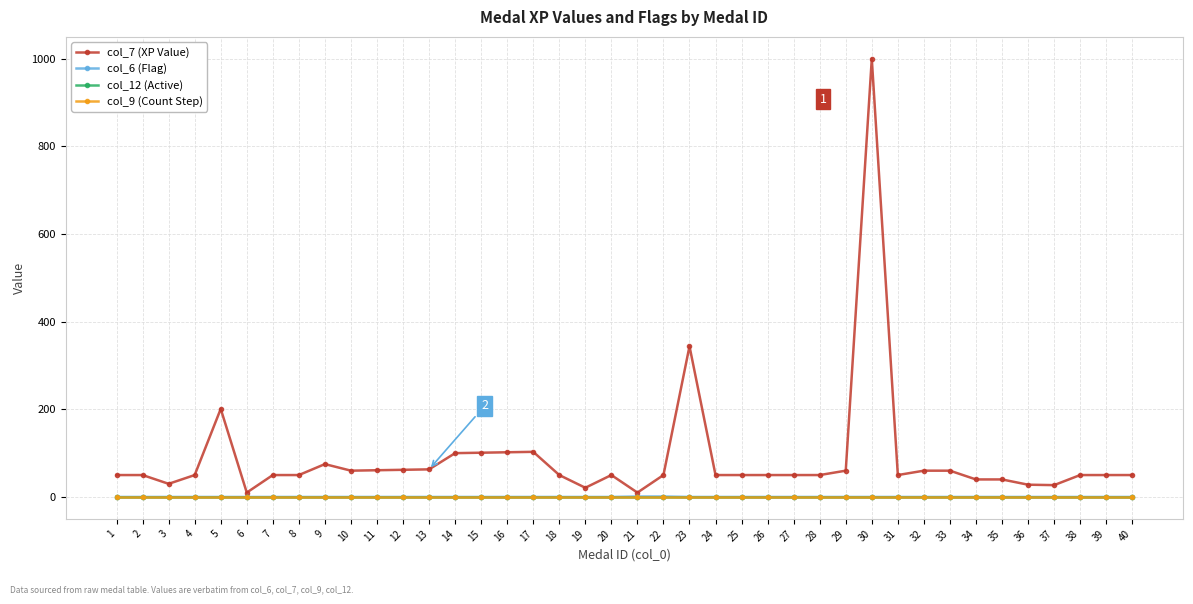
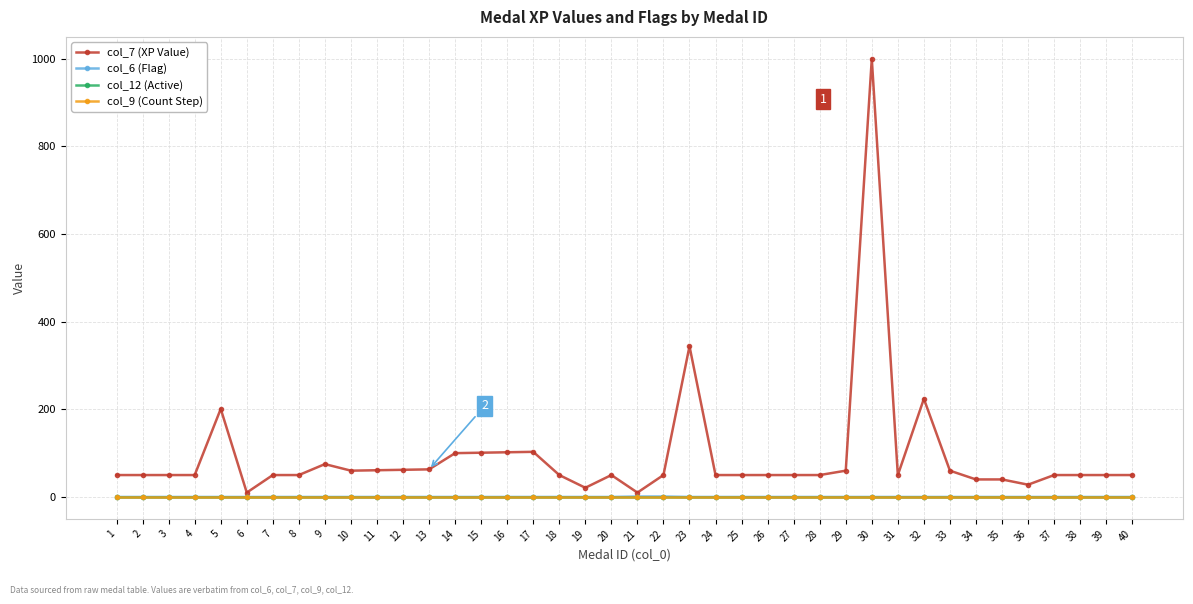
col_7 (XP Value), 3: 30 -> 50
col_7 (XP Value), 32: 60 -> 220
col_7 (XP Value), 37: 30 -> 50
